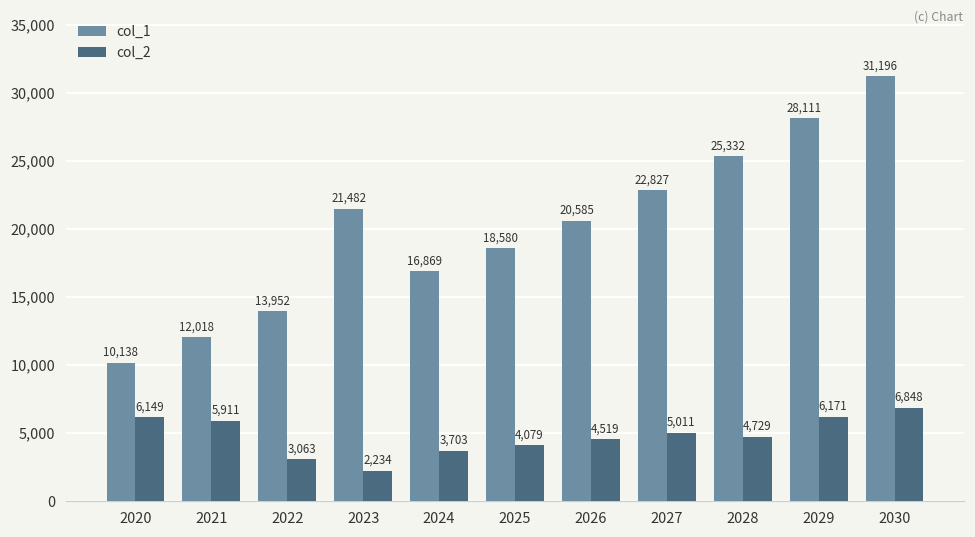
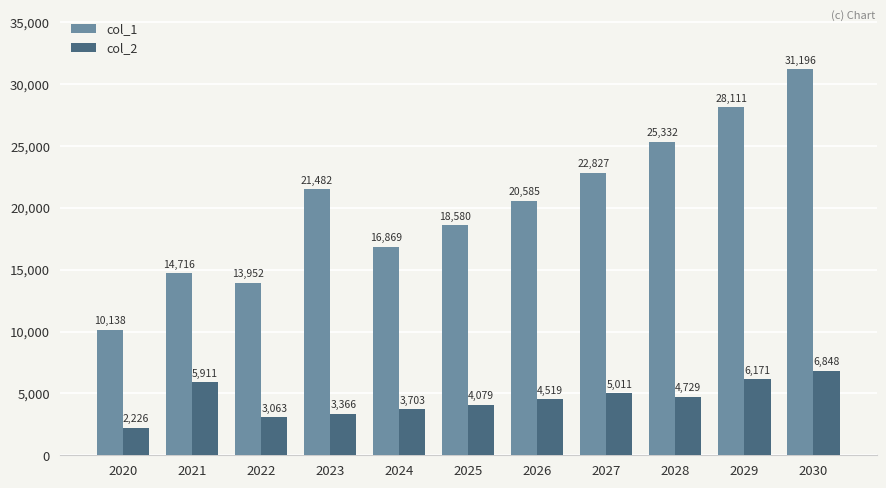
col_2, 2020: 6,149 -> 2,226
col_1, 2021: 12,018 -> 14,716
col_2, 2023: 2,234 -> 3,366
